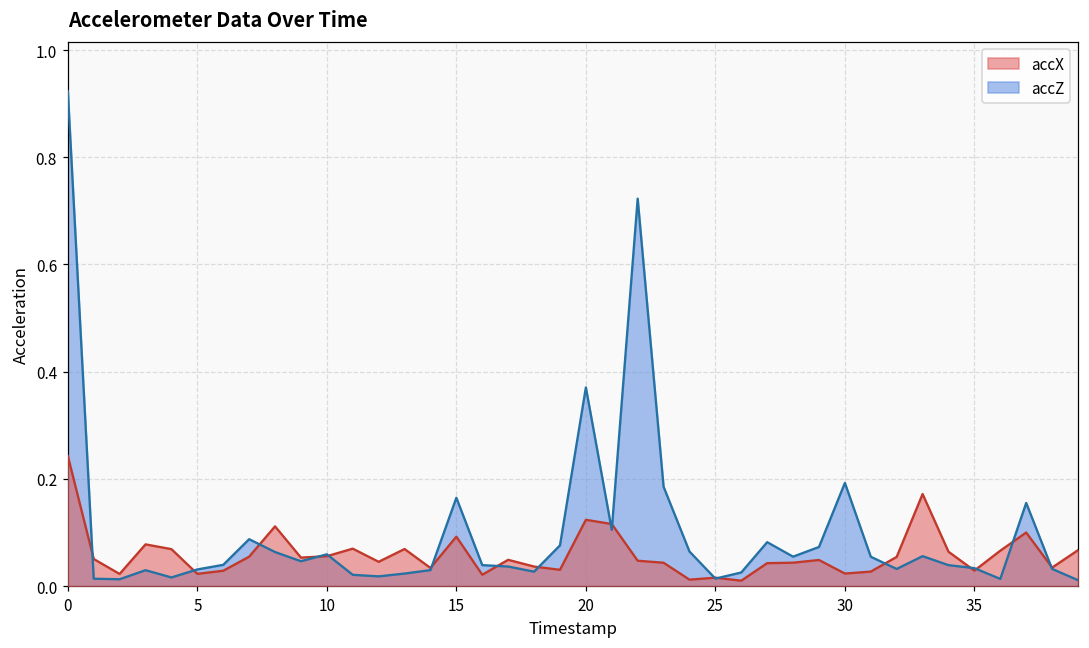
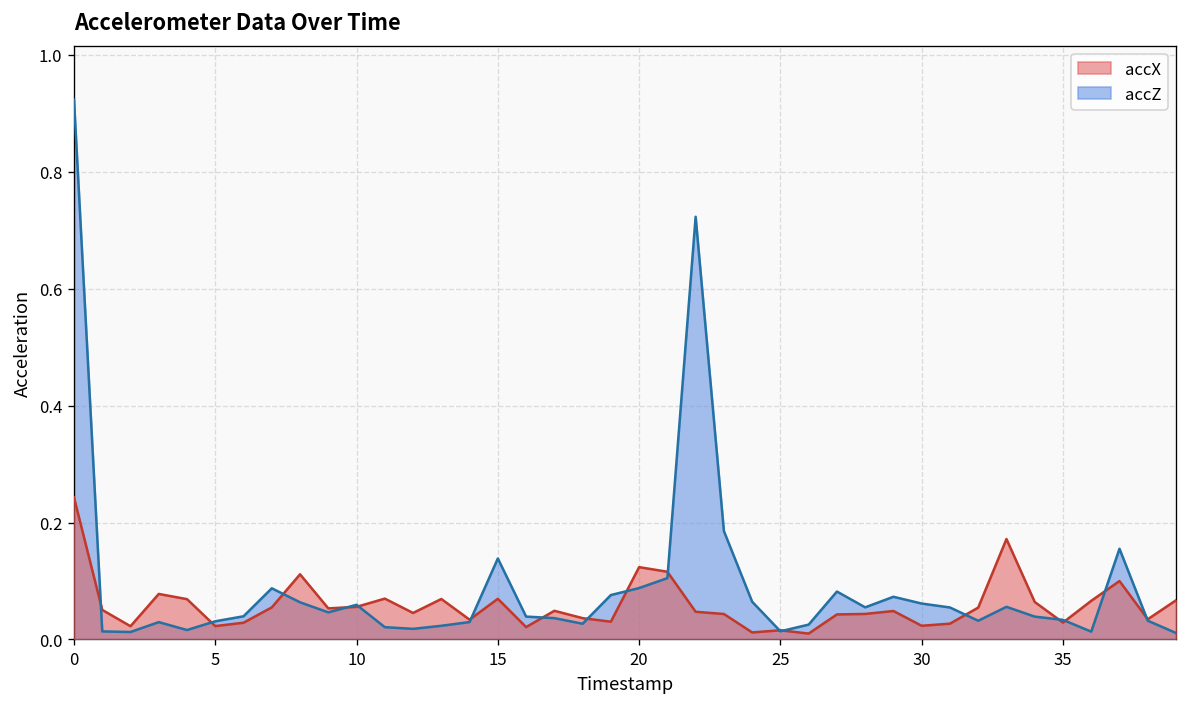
accX, 15: 0.09 -> 0.07
accZ, 15: 0.16 -> 0.14
accZ, 20: 0.37 -> 0.09
accZ, 30: 0.19 -> 0.06
